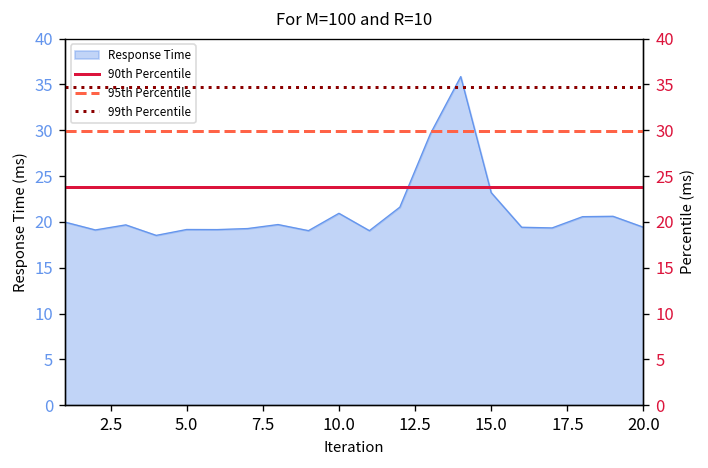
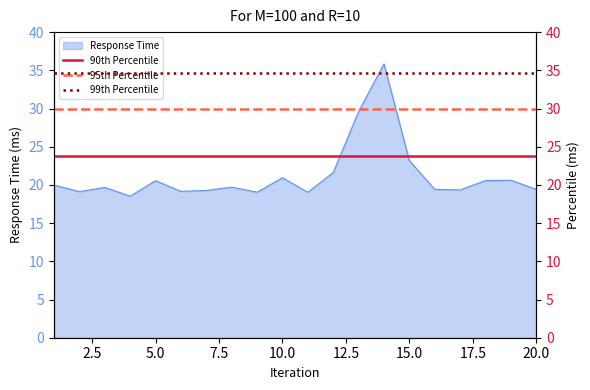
Response Time, 5.0: 19 -> 21
